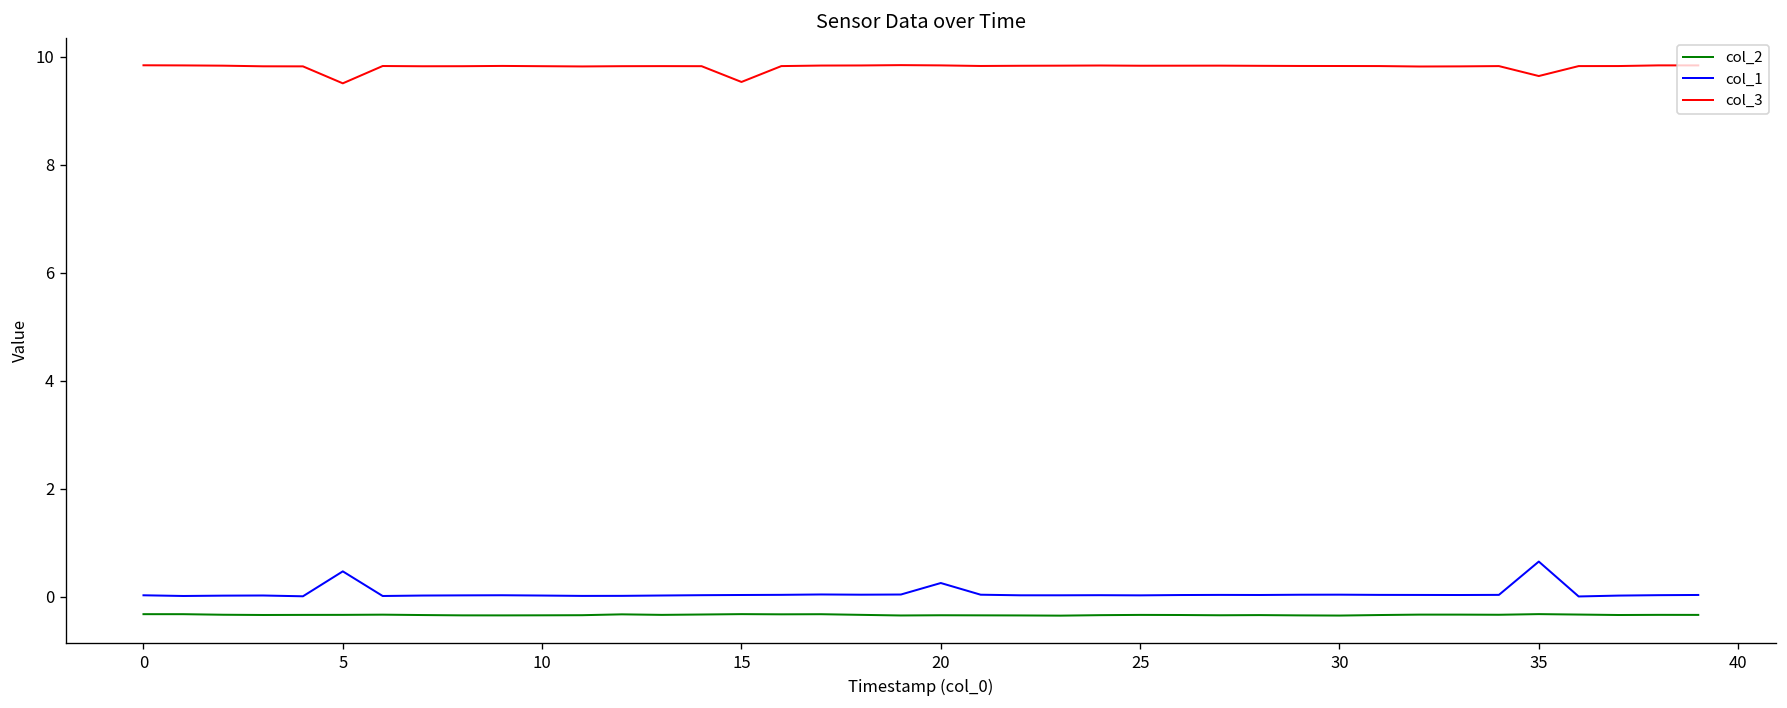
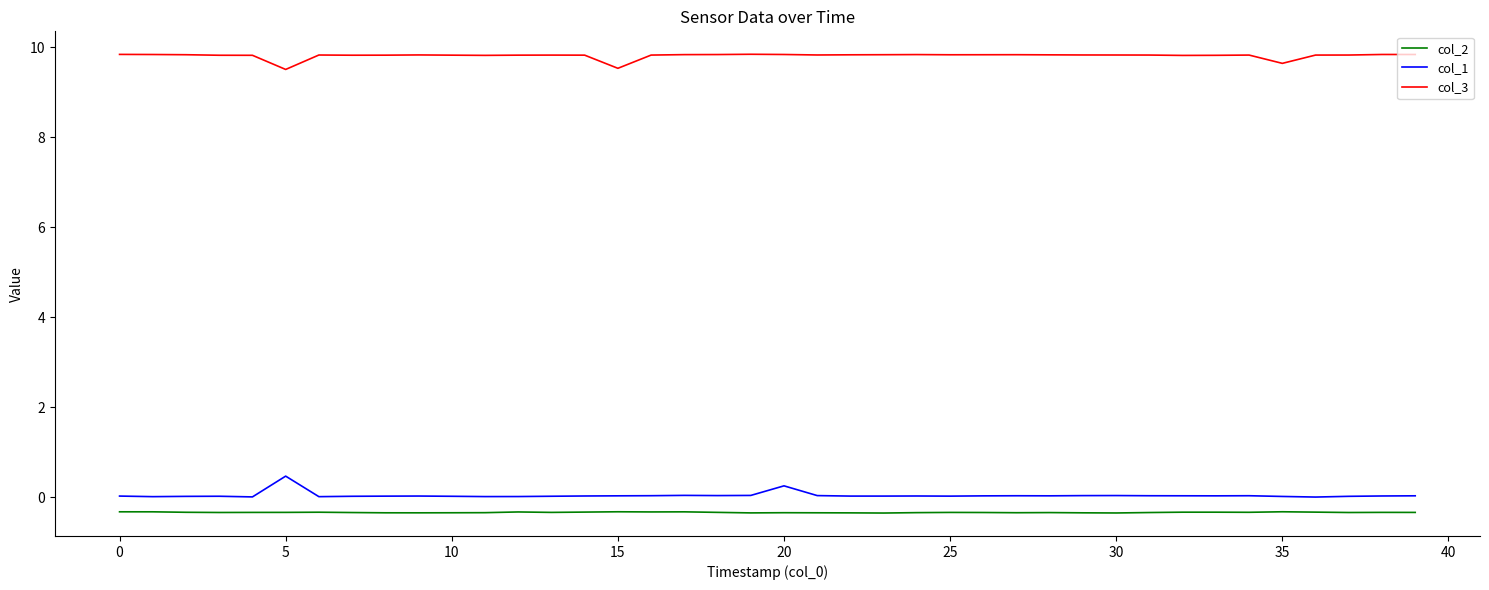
col_1, 35: 0.7 -> 0.0
